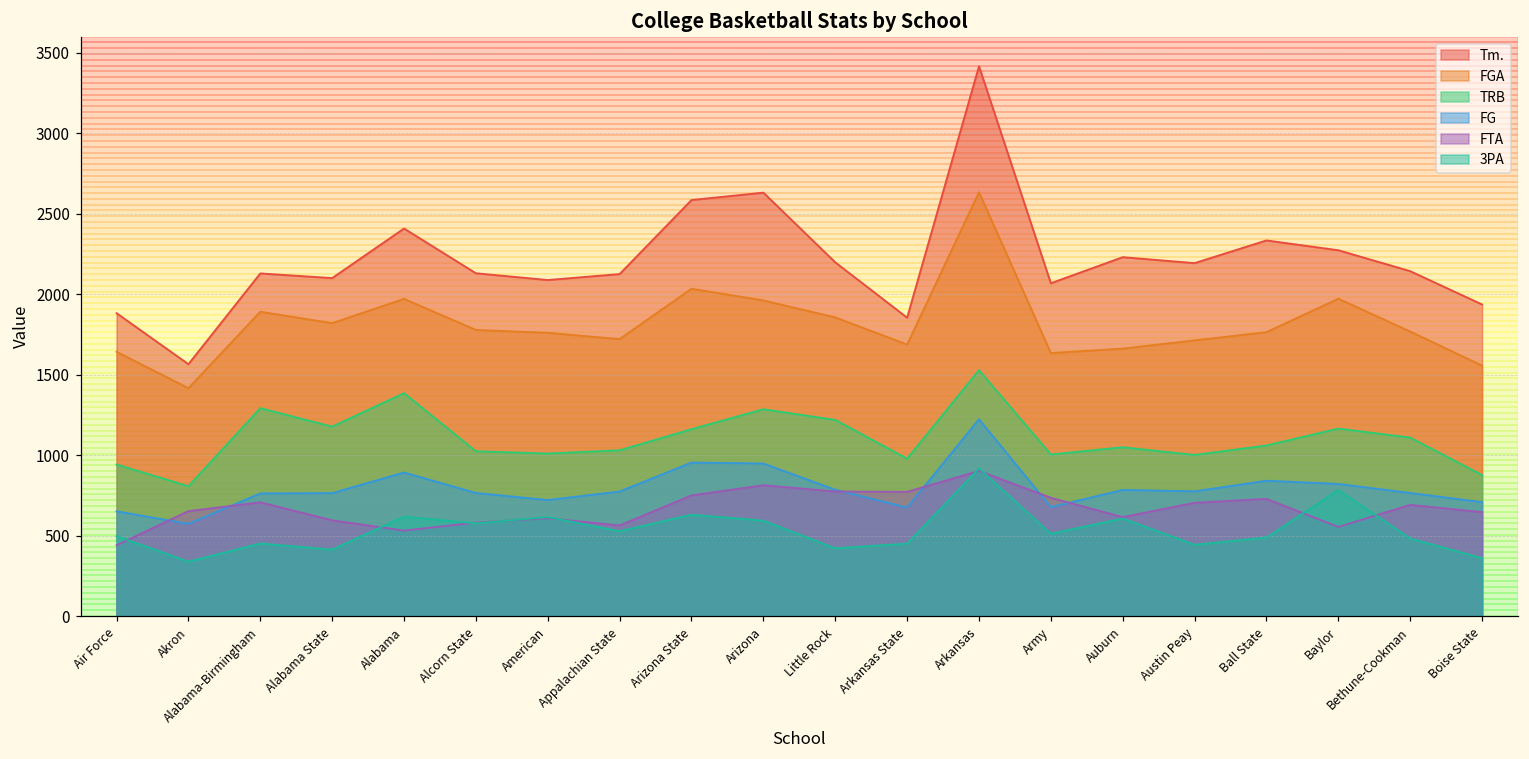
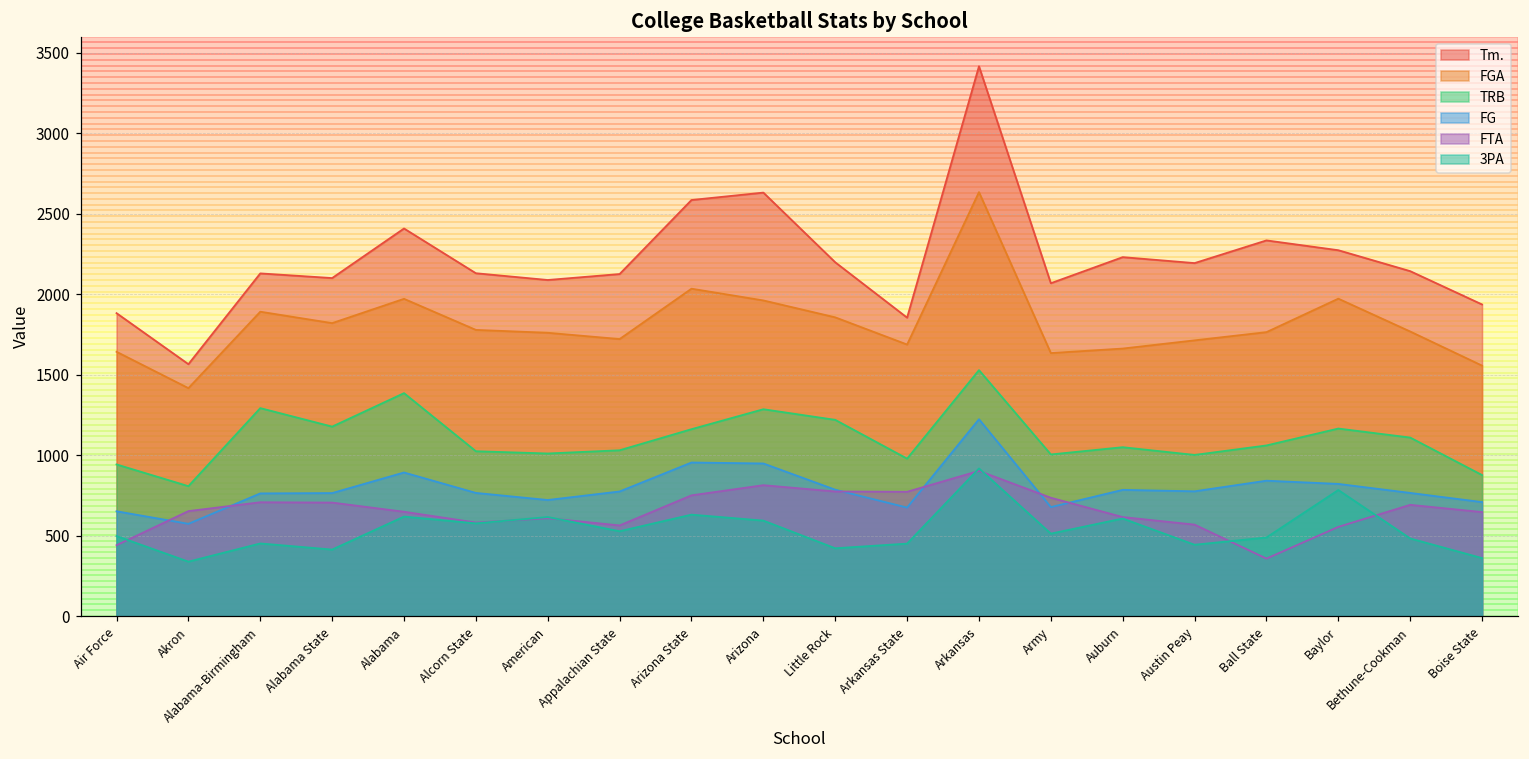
FTA, Alabama State: 600 -> 710
FTA, Alabama: 530 -> 650
FTA, Austin Peay: 700 -> 570
FTA, Ball State: 730 -> 360
